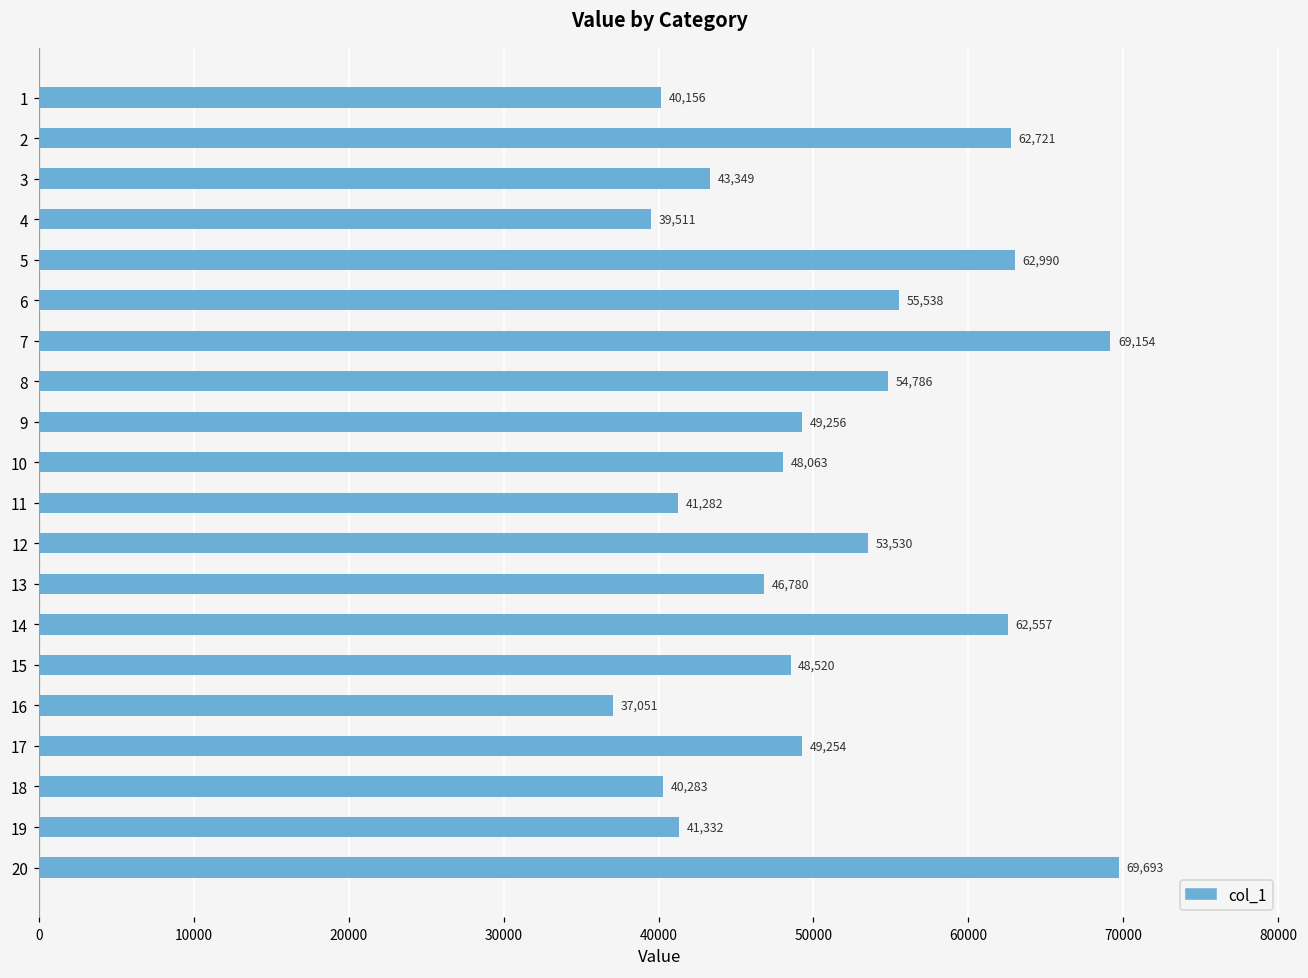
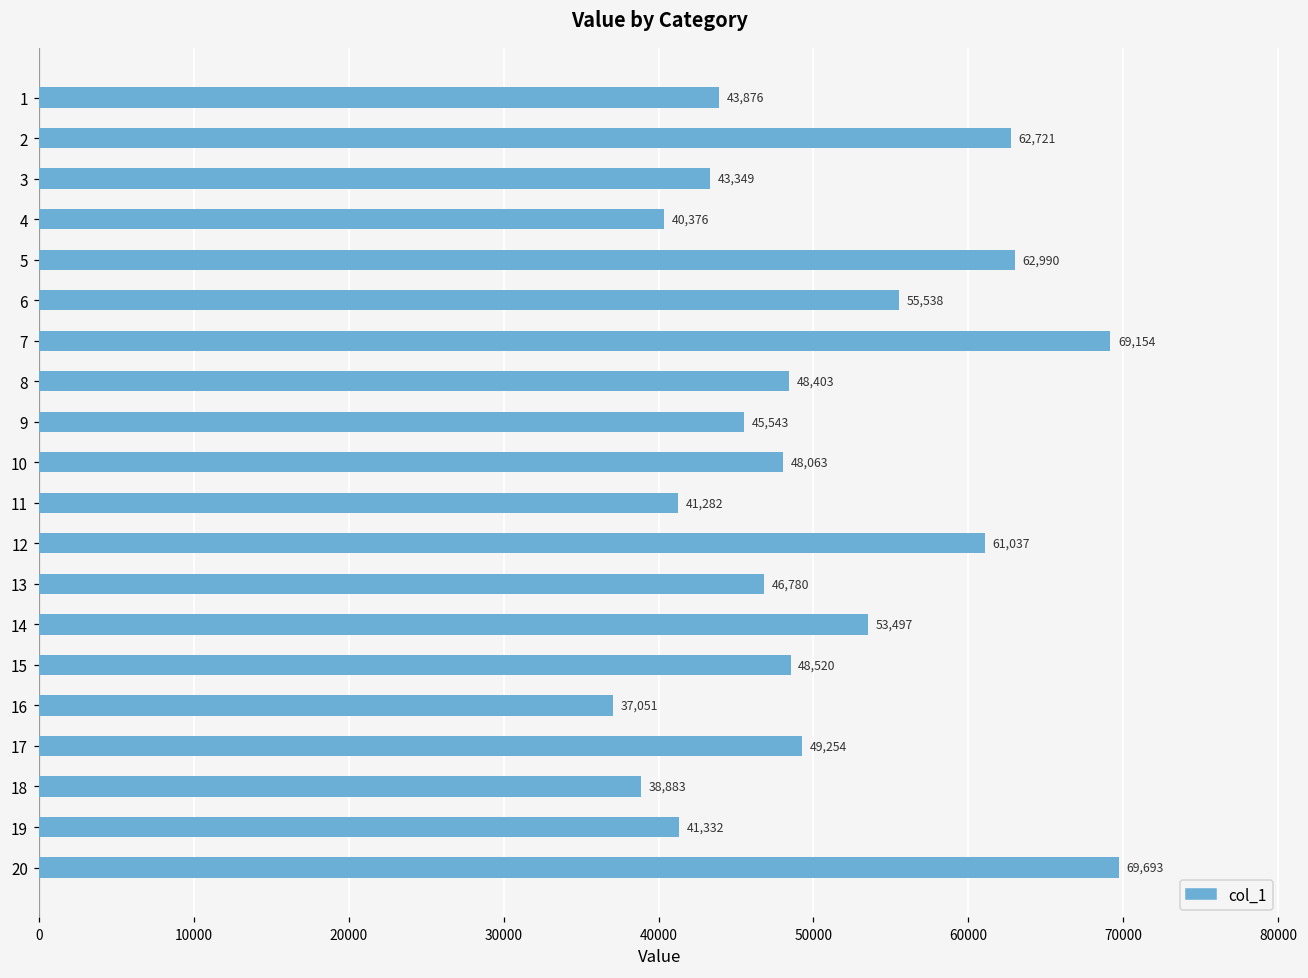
1: 40,156 -> 43,876
4: 39,511 -> 40,376
8: 54,786 -> 48,403
9: 49,256 -> 45,543
12: 53,530 -> 61,037
14: 62,557 -> 53,497
18: 40,283 -> 38,883
